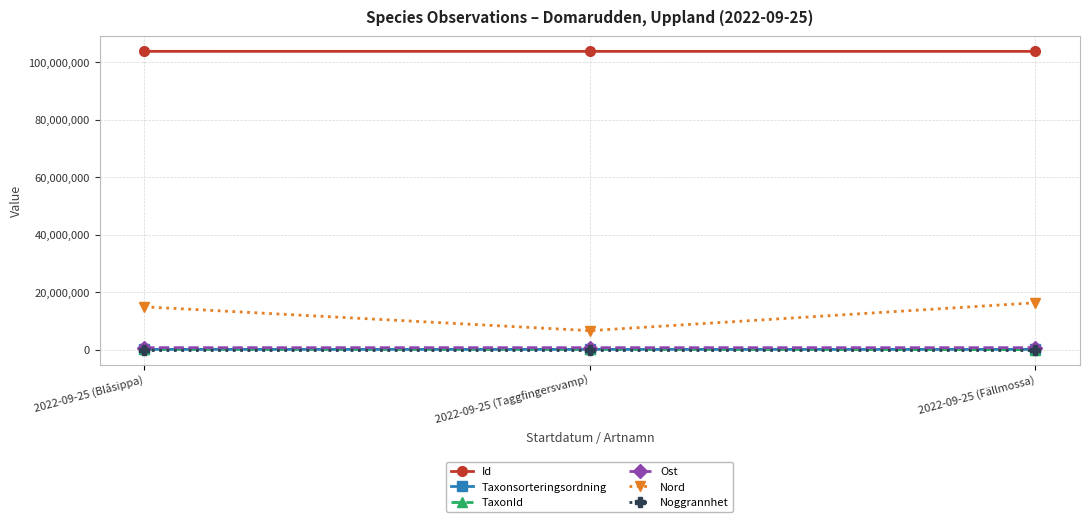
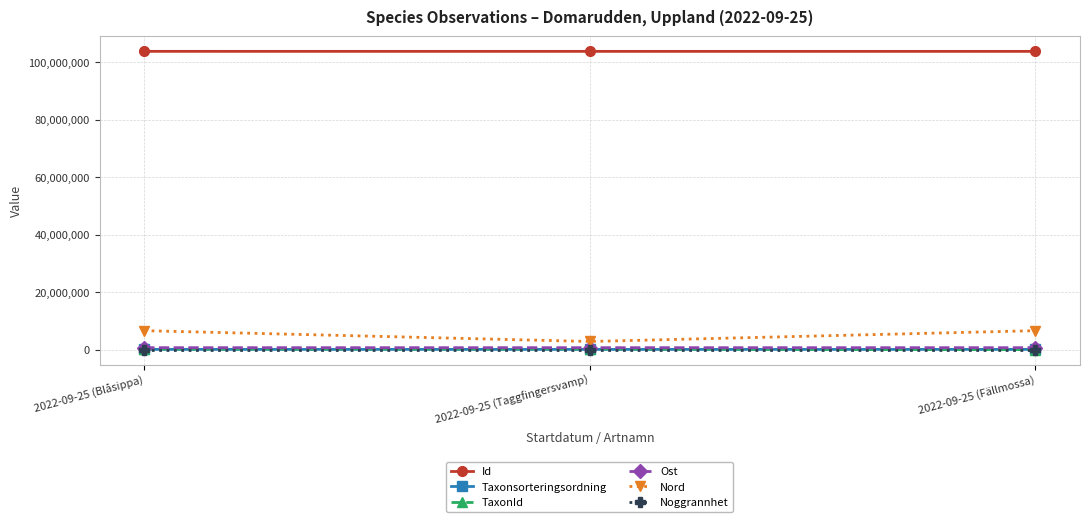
Nord, 2022-09-25 (Blåsippa): 15,000,000 -> 7,000,000
Nord, 2022-09-25 (Taggfingersvamp): 7,000,000 -> 3,000,000
Nord, 2022-09-25 (Fällmossa): 16,000,000 -> 7,000,000
